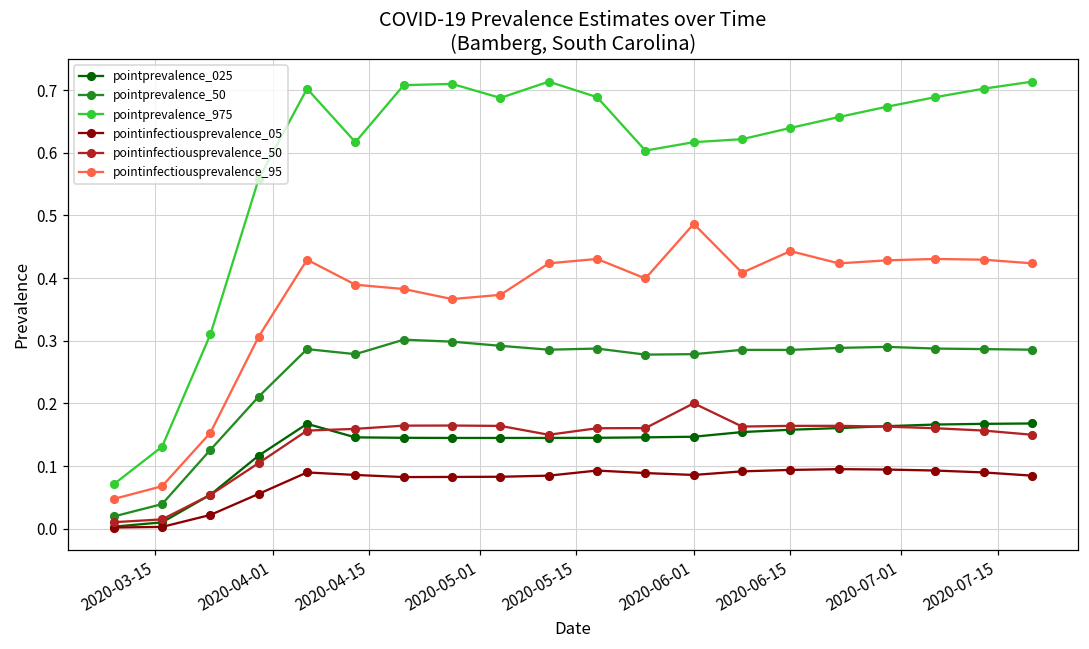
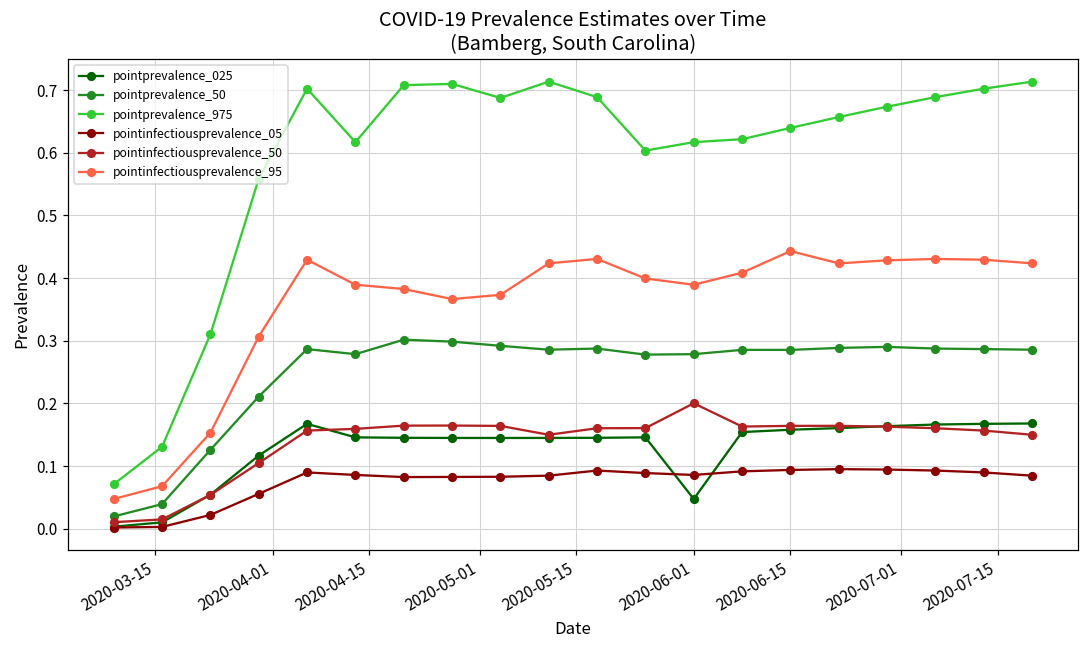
pointprevalence_025, 2020-06-01: 0.15 -> 0.05
pointinfectiousprevalence_95, 2020-06-01: 0.49 -> 0.39
